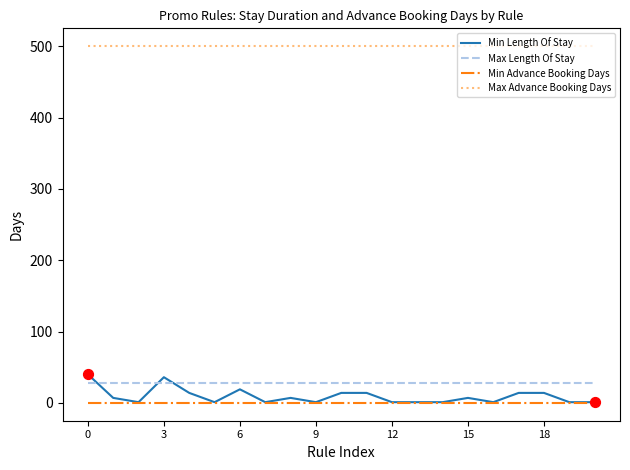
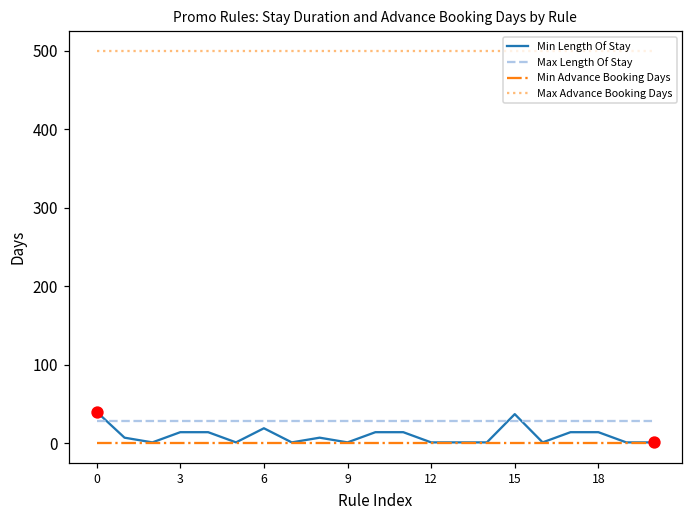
Min Length Of Stay, 3: 40 -> 10
Min Length Of Stay, 15: 10 -> 40
